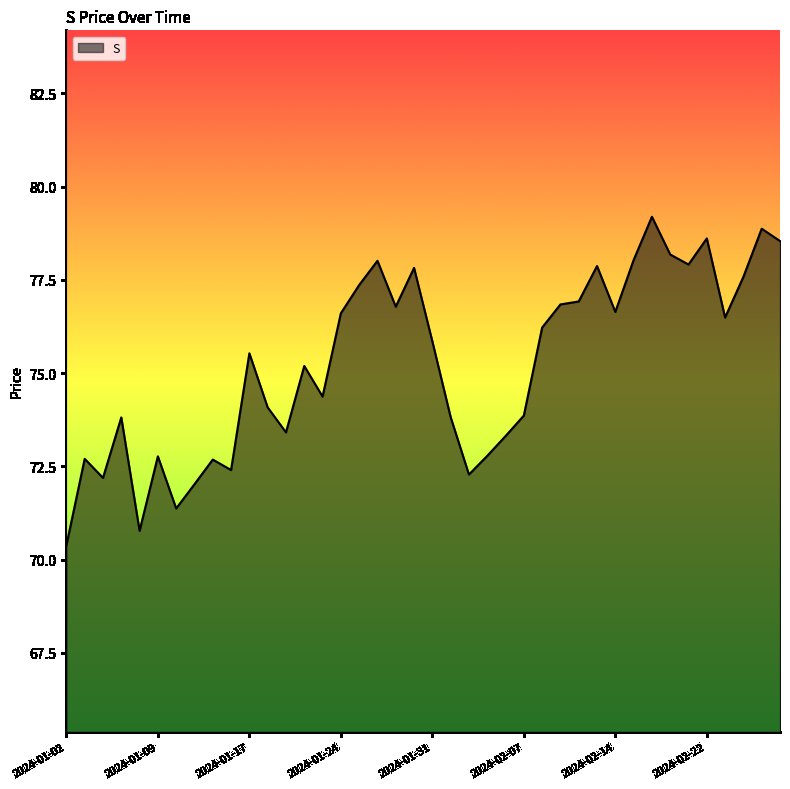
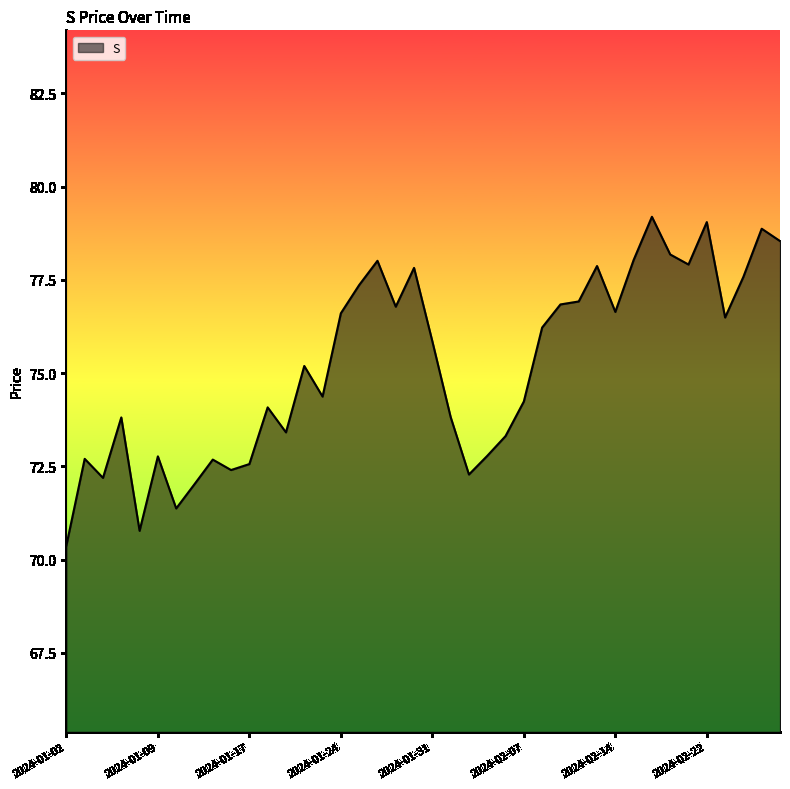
2024-01-17: 75.5 -> 72.6
2024-02-07: 73.9 -> 74.2
2024-02-22: 78.6 -> 79.0
